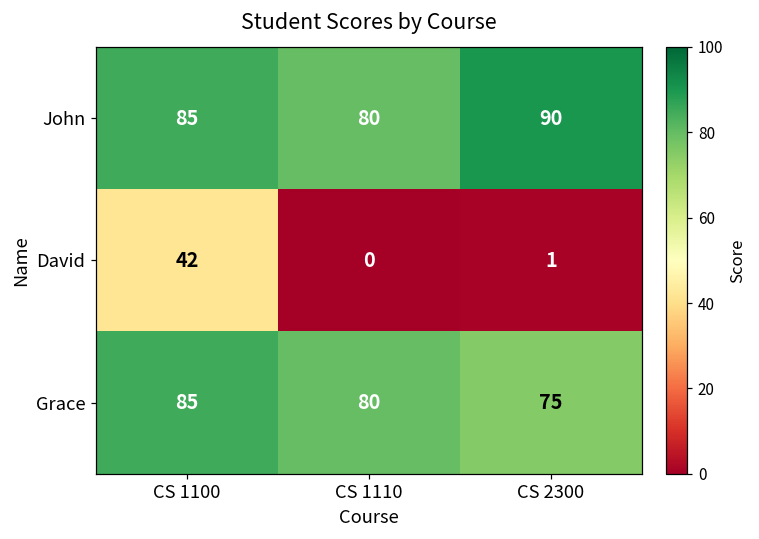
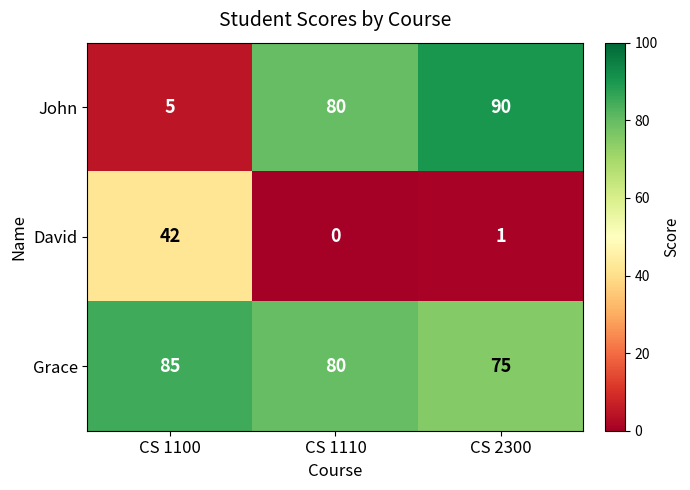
John, CS 1100: 85 -> 5
